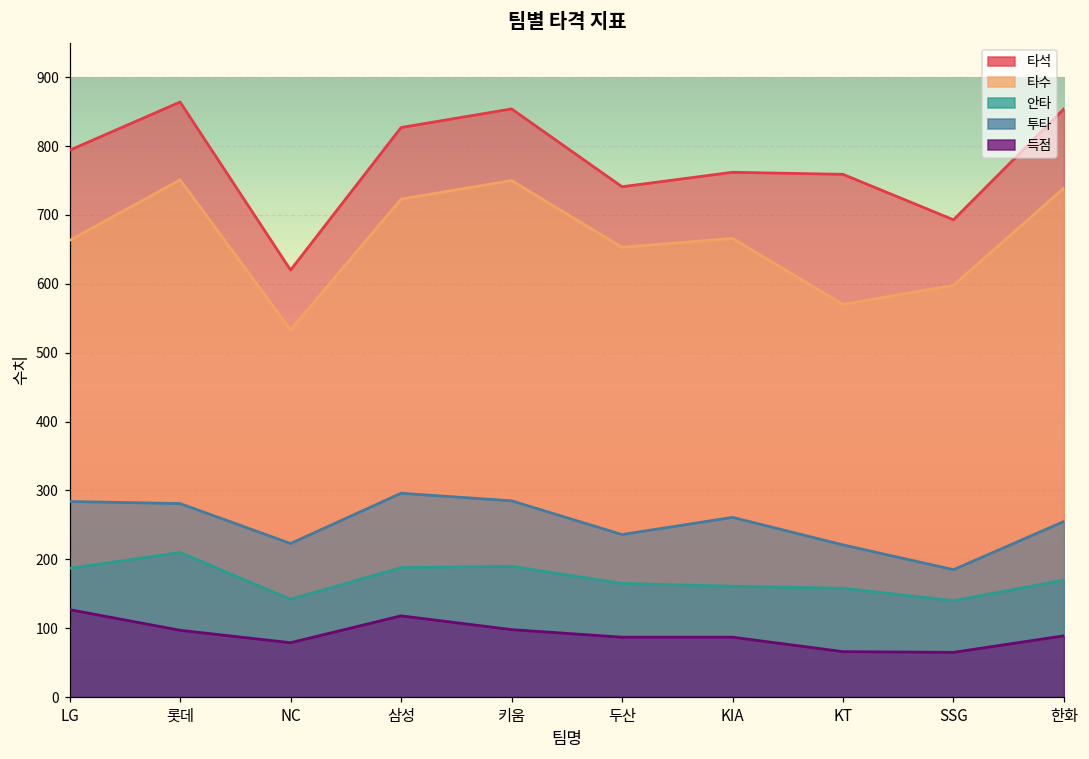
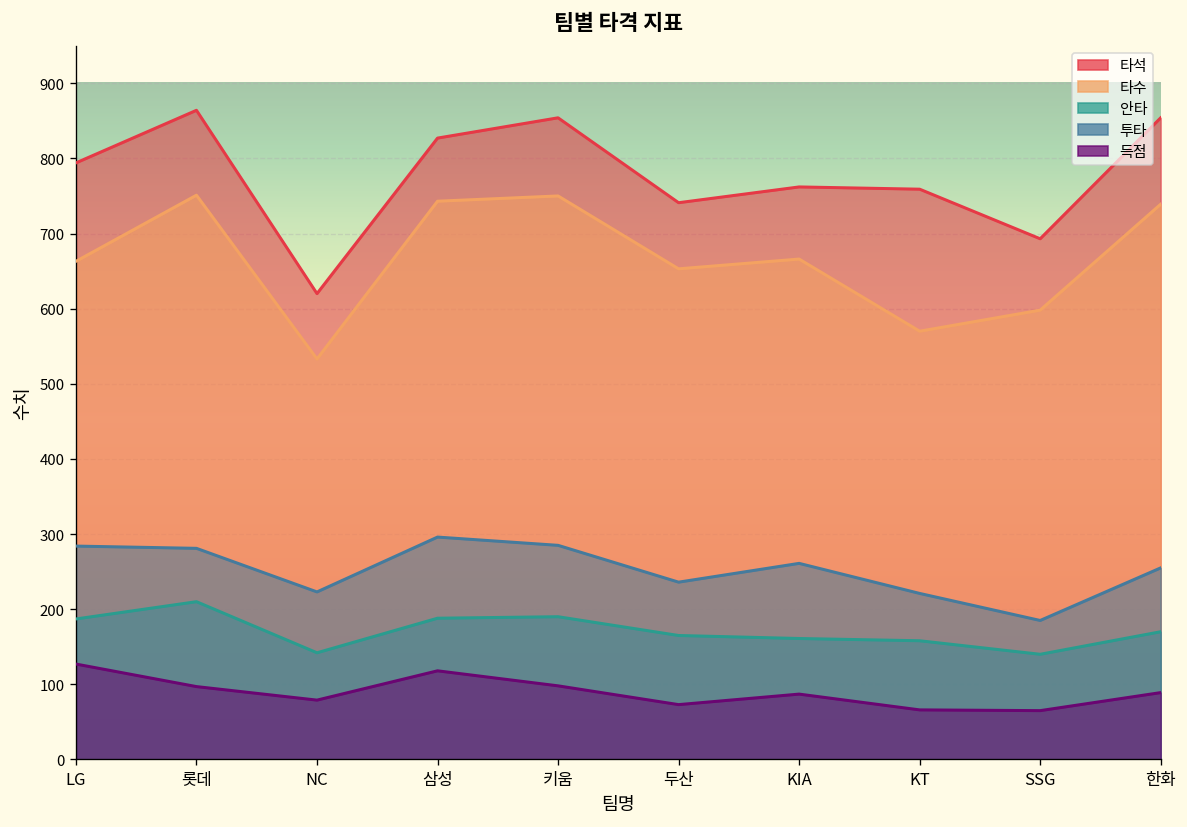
타수, 삼성: 720 -> 740
득점, 두산: 90 -> 70
